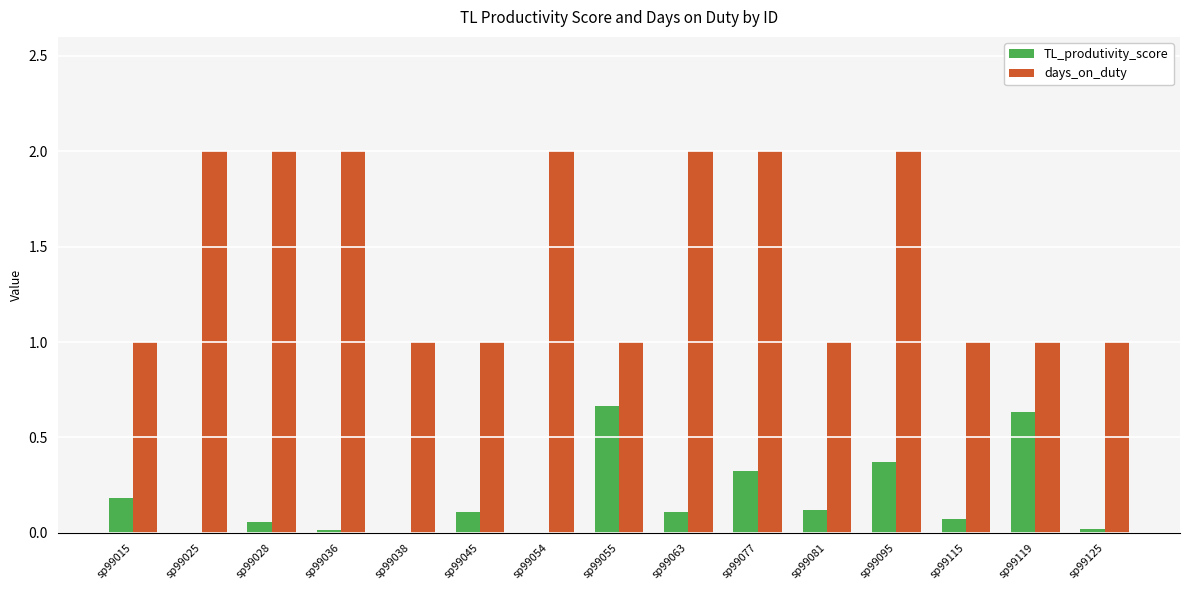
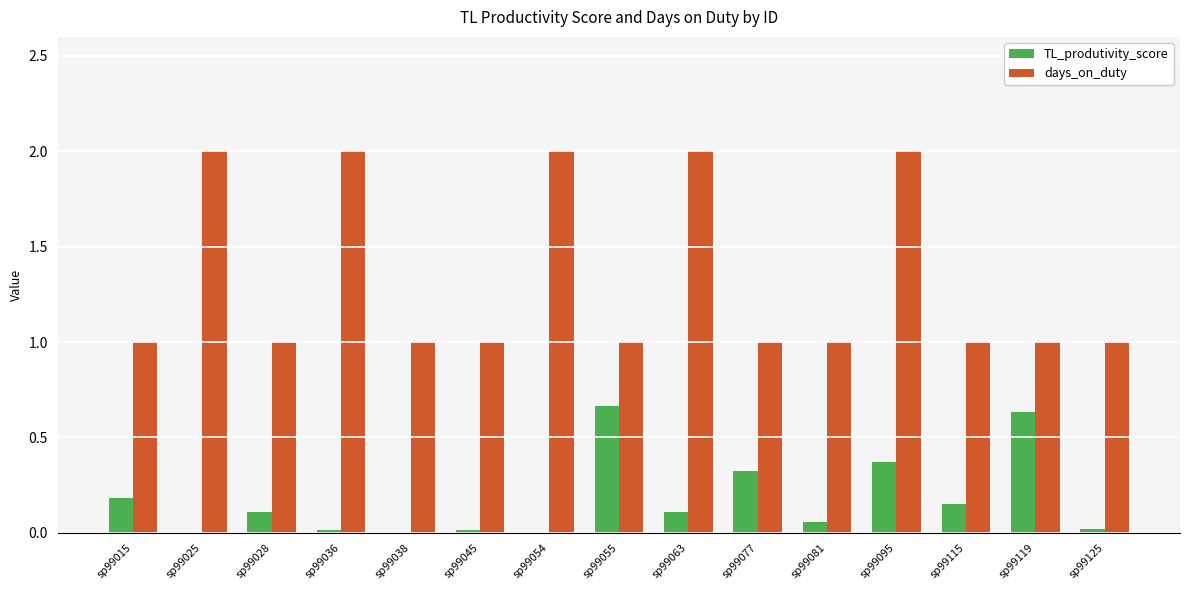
TL_produtivity_score, sp99028: 0.05 -> 0.11
days_on_duty, sp99028: 2 -> 1
TL_produtivity_score, sp99045: 0.11 -> 0.01
days_on_duty, sp99077: 2 -> 1
TL_produtivity_score, sp99081: 0.12 -> 0.06
TL_produtivity_score, sp99115: 0.07 -> 0.15
